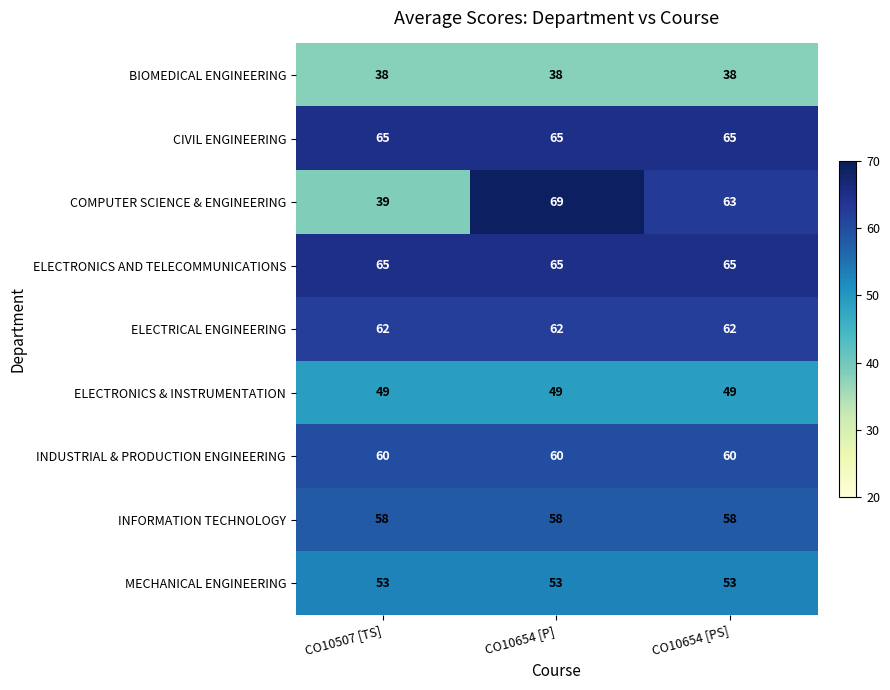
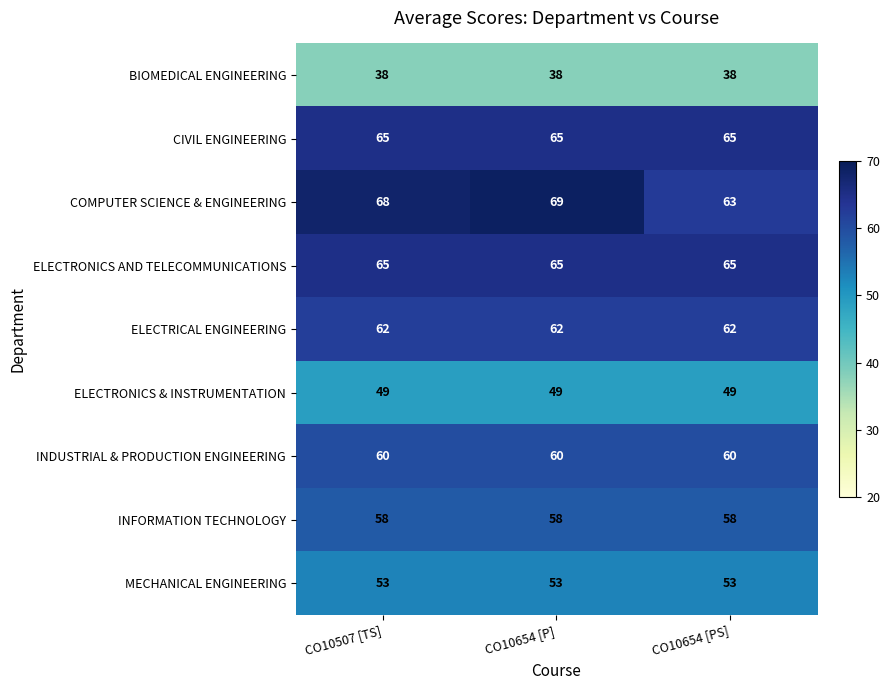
COMPUTER SCIENCE & ENGINEERING, CO10507 [TS]: 39 -> 68
